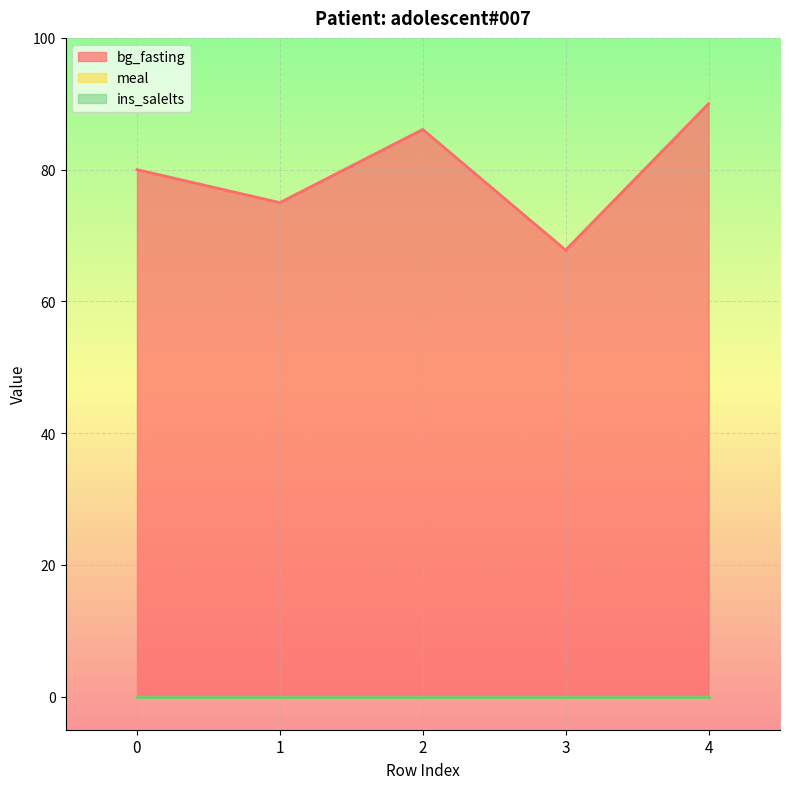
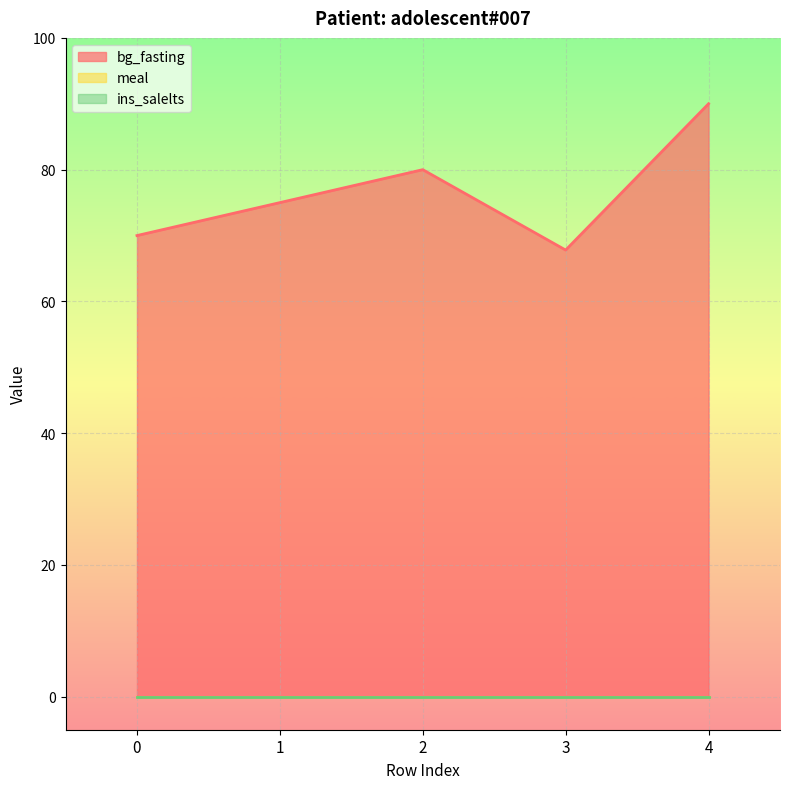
bg_fasting, 0: 80 -> 70
bg_fasting, 2: 86 -> 80
